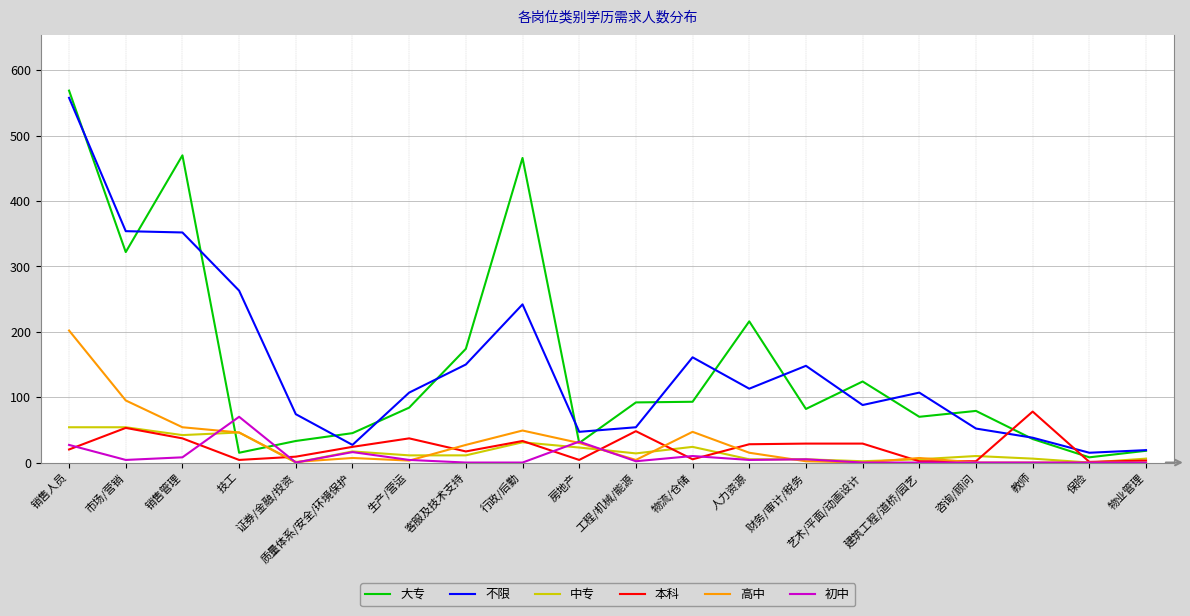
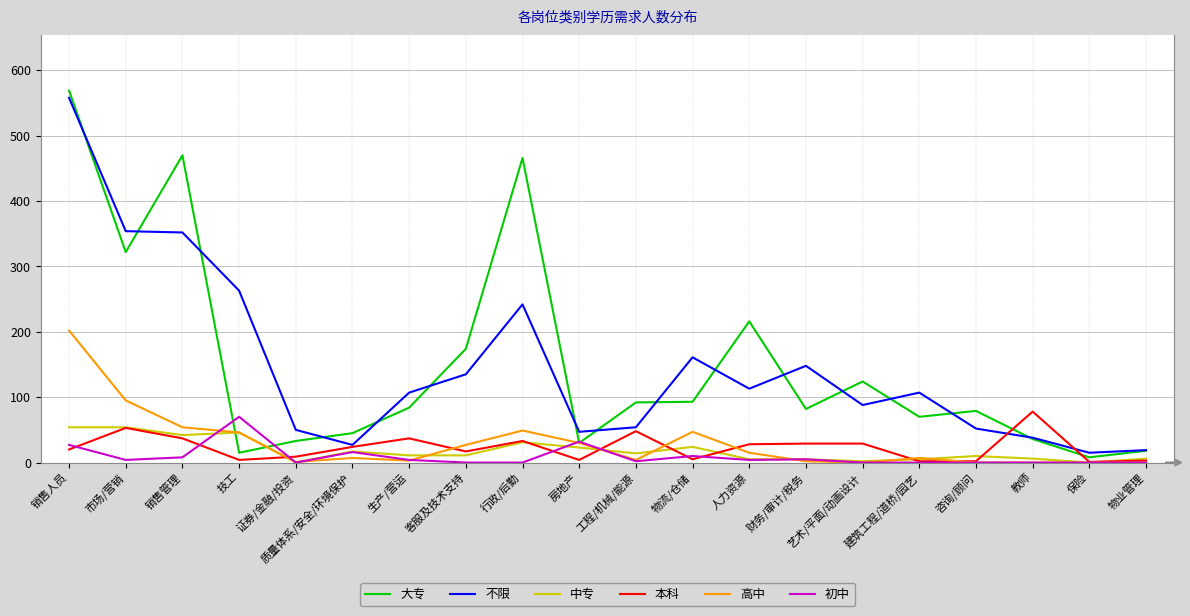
不限, 证券/金融/投资: 70 -> 50
不限, 客服及技术支持: 150 -> 140
